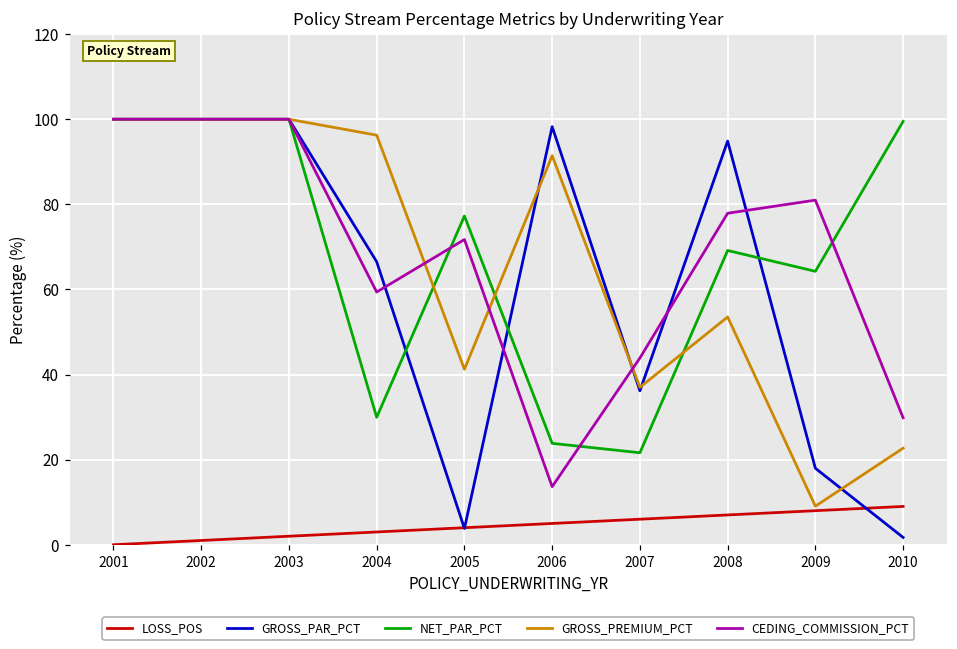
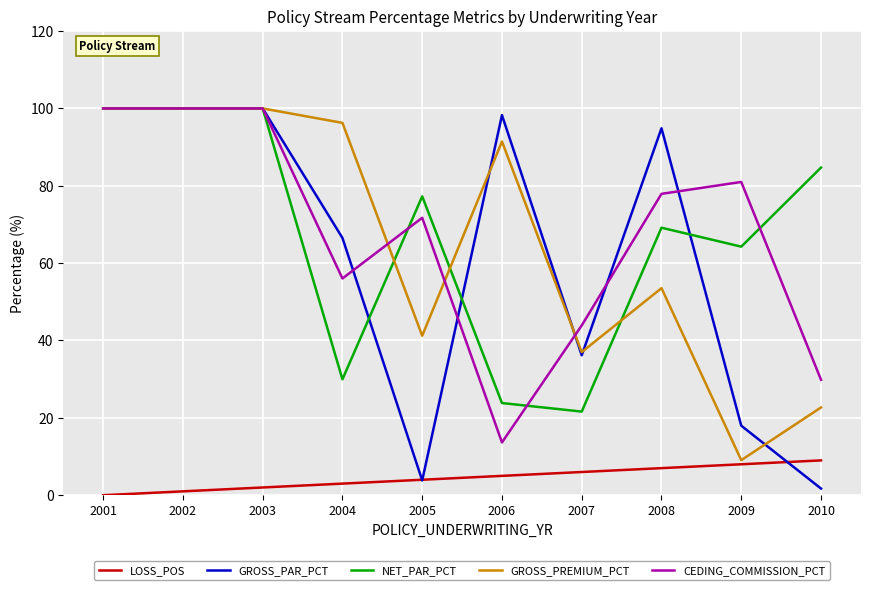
CEDING_COMMISSION_PCT, 2004: 59 -> 56
NET_PAR_PCT, 2010: 100 -> 85
